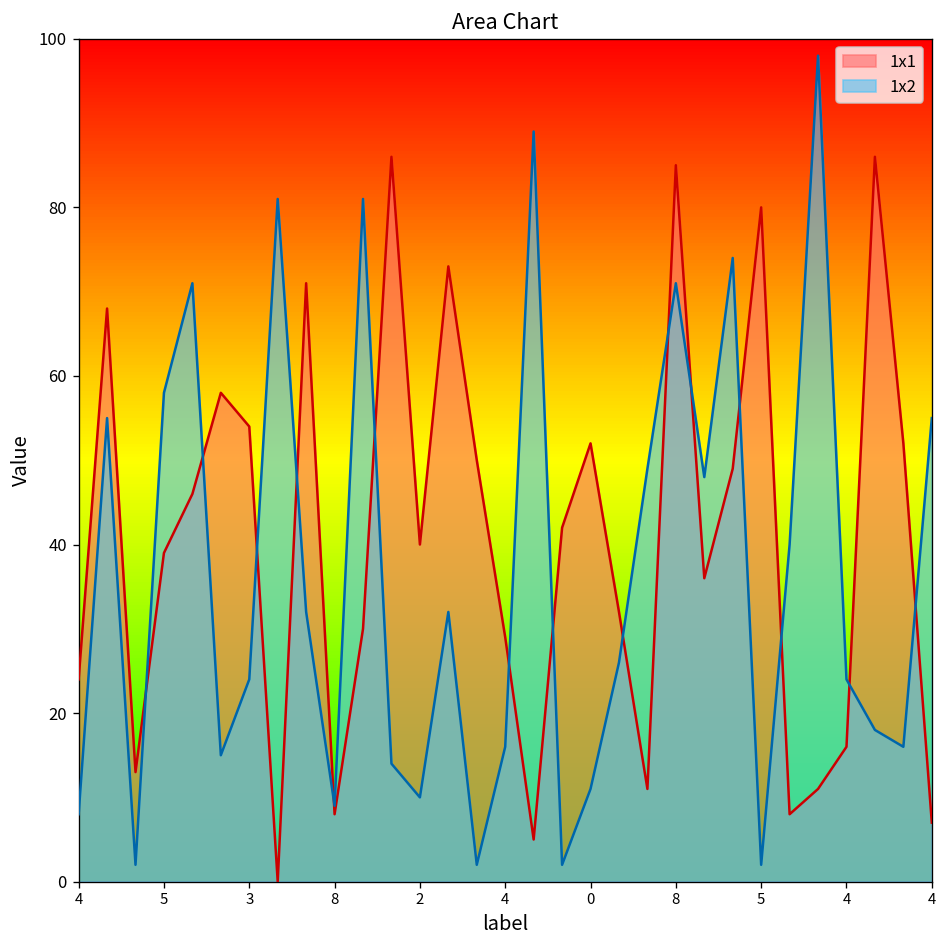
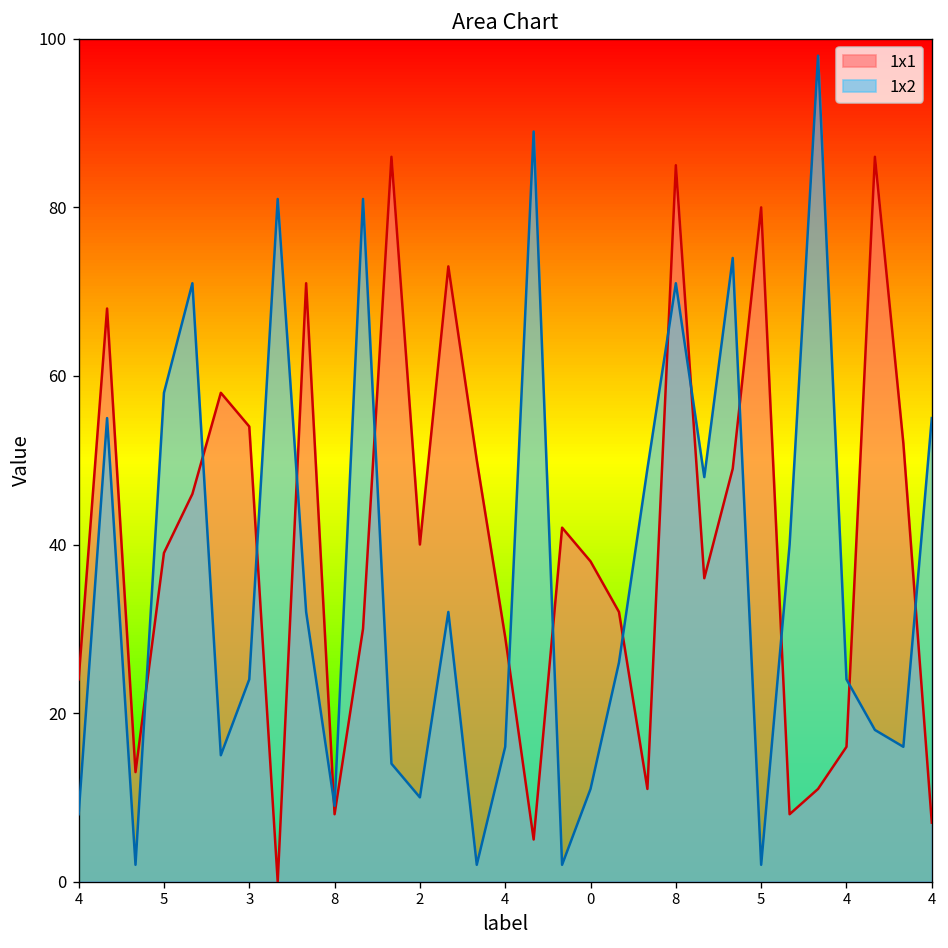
1x1, 0: 52 -> 38
